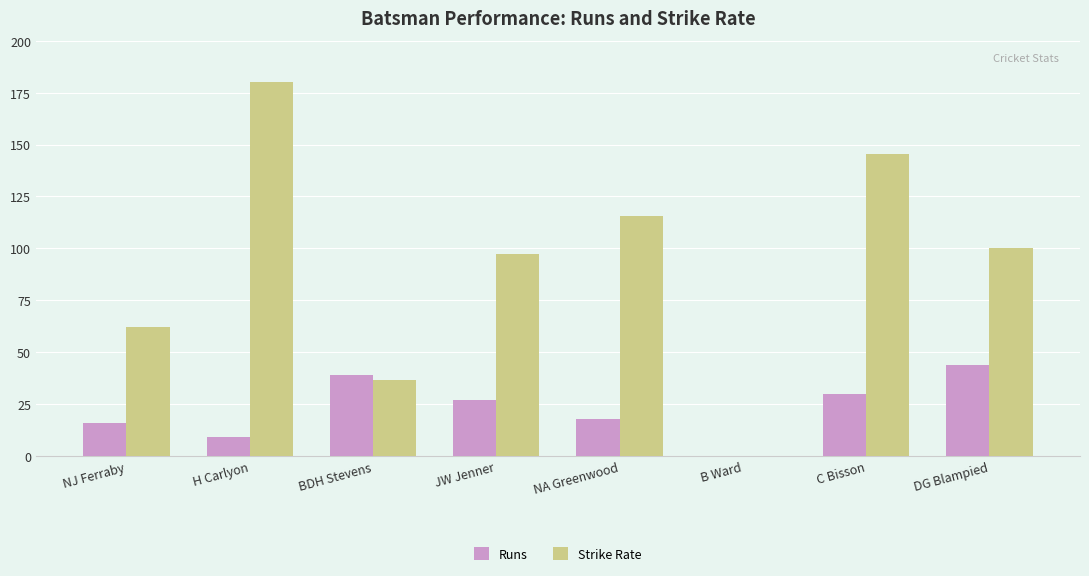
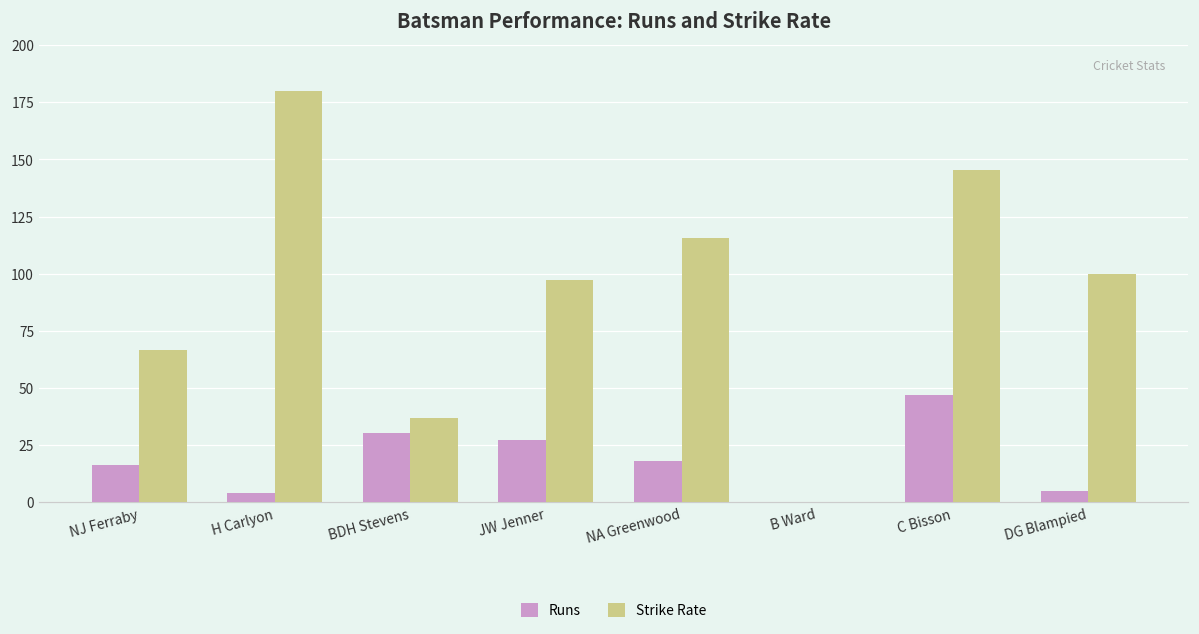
Strike Rate, NJ Ferraby: 62 -> 67
Runs, H Carlyon: 9 -> 4
Runs, BDH Stevens: 39 -> 30
Runs, C Bisson: 30 -> 47
Runs, DG Blampied: 44 -> 5
